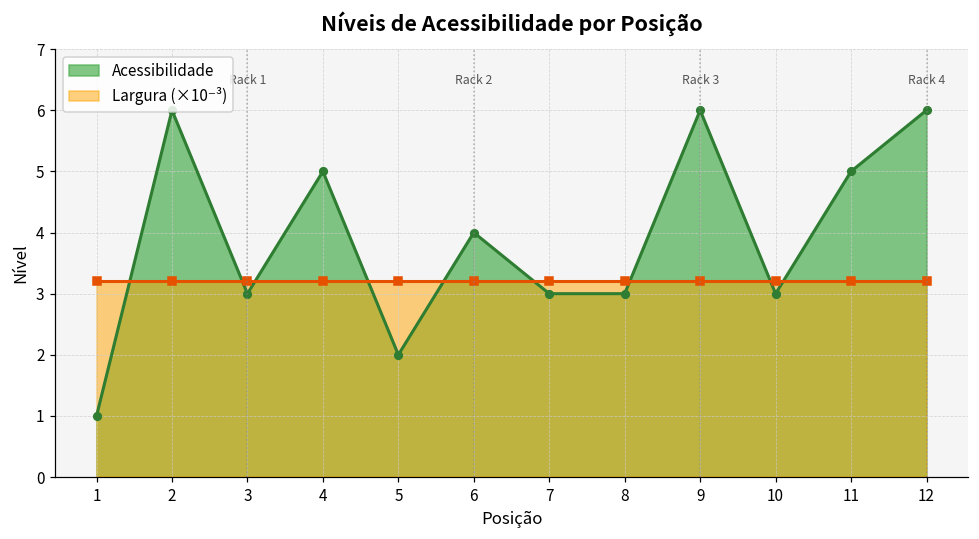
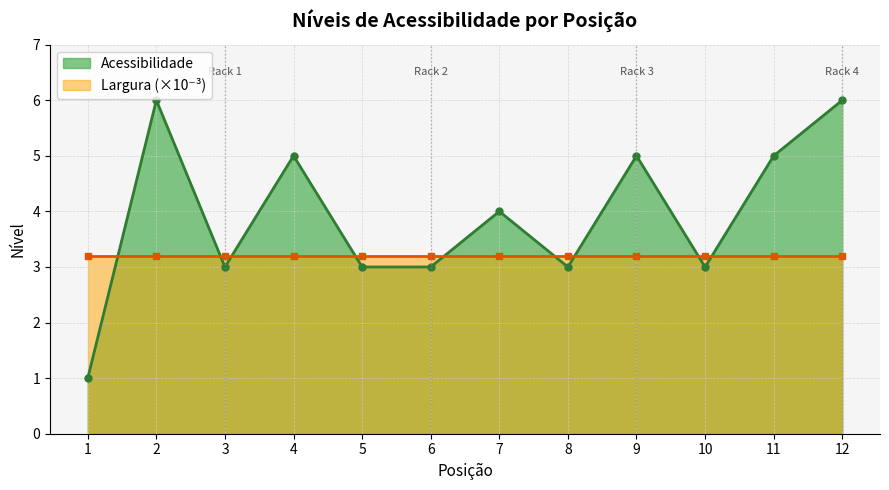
Acessibilidade, 5: 2 -> 3
Acessibilidade, 6: 4 -> 3
Acessibilidade, 7: 3 -> 4
Acessibilidade, 9: 6 -> 5
